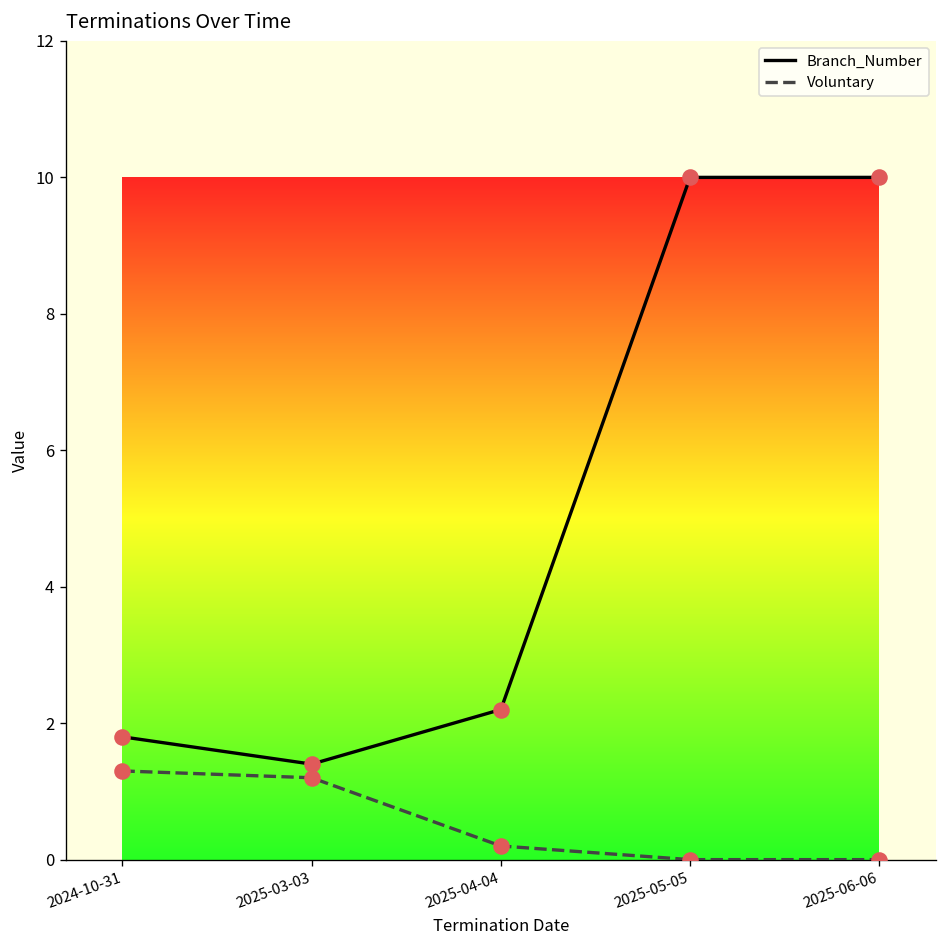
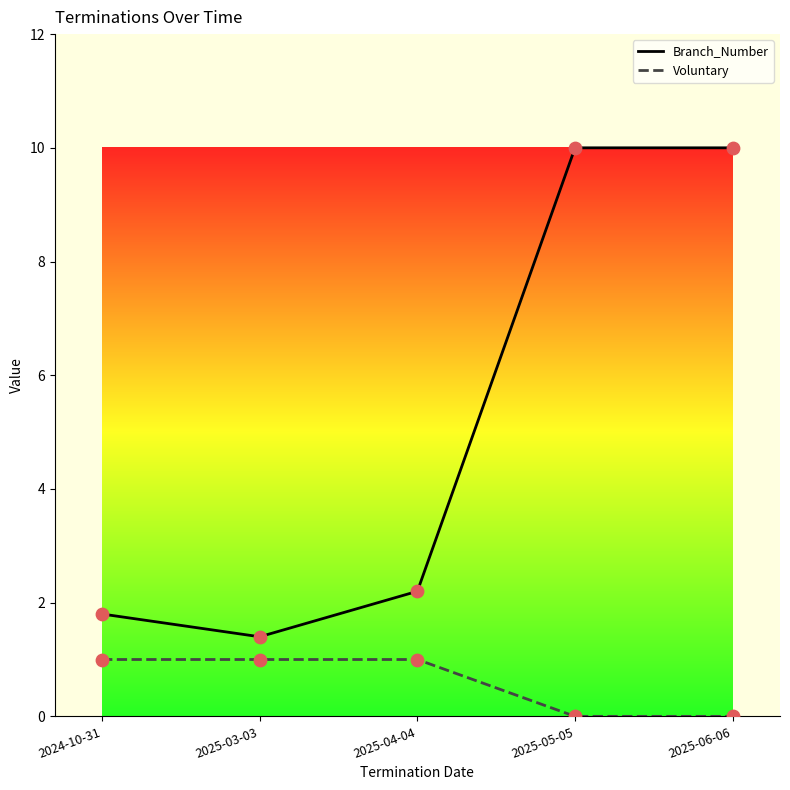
Voluntary, 2024-10-31: 1.3 -> 1.0
Voluntary, 2025-03-03: 1.2 -> 1.0
Voluntary, 2025-04-04: 0.2 -> 1.0
